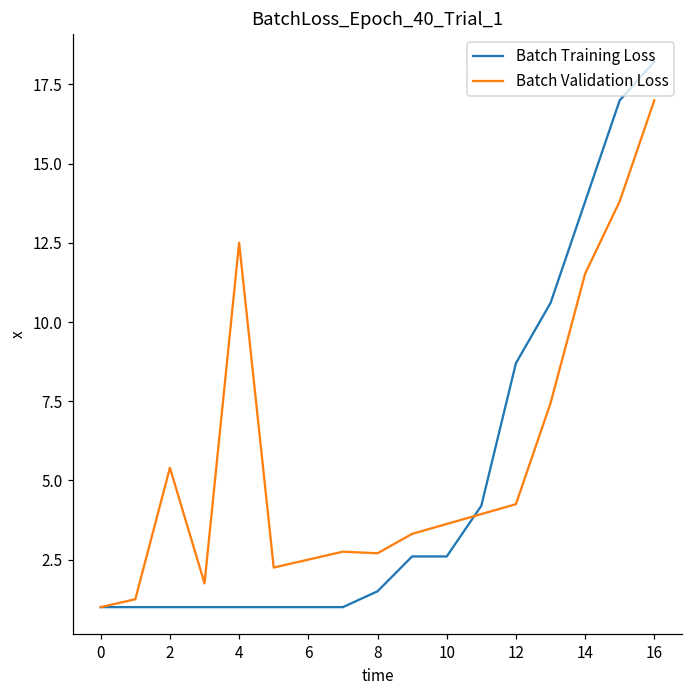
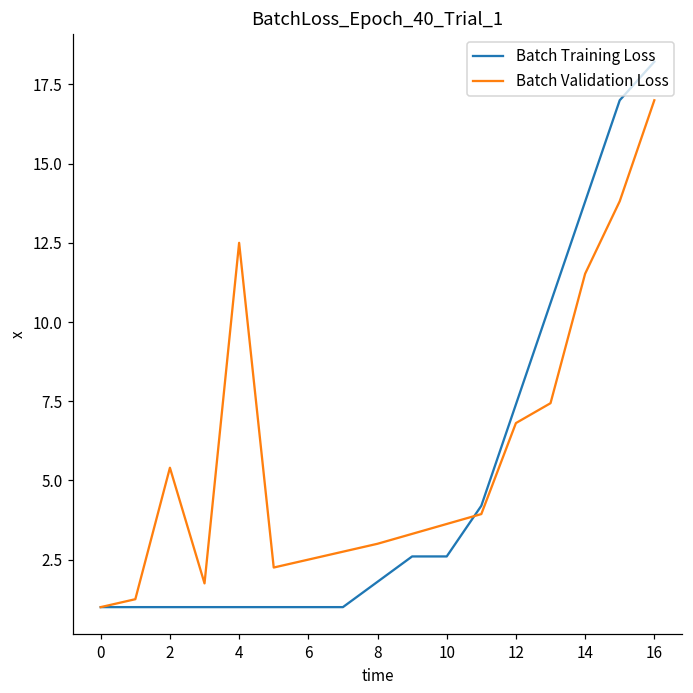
Batch Training Loss, 8: 1.5 -> 1.8
Batch Validation Loss, 8: 2.7 -> 3.0
Batch Training Loss, 12: 8.7 -> 7.4
Batch Validation Loss, 12: 4.3 -> 6.8
